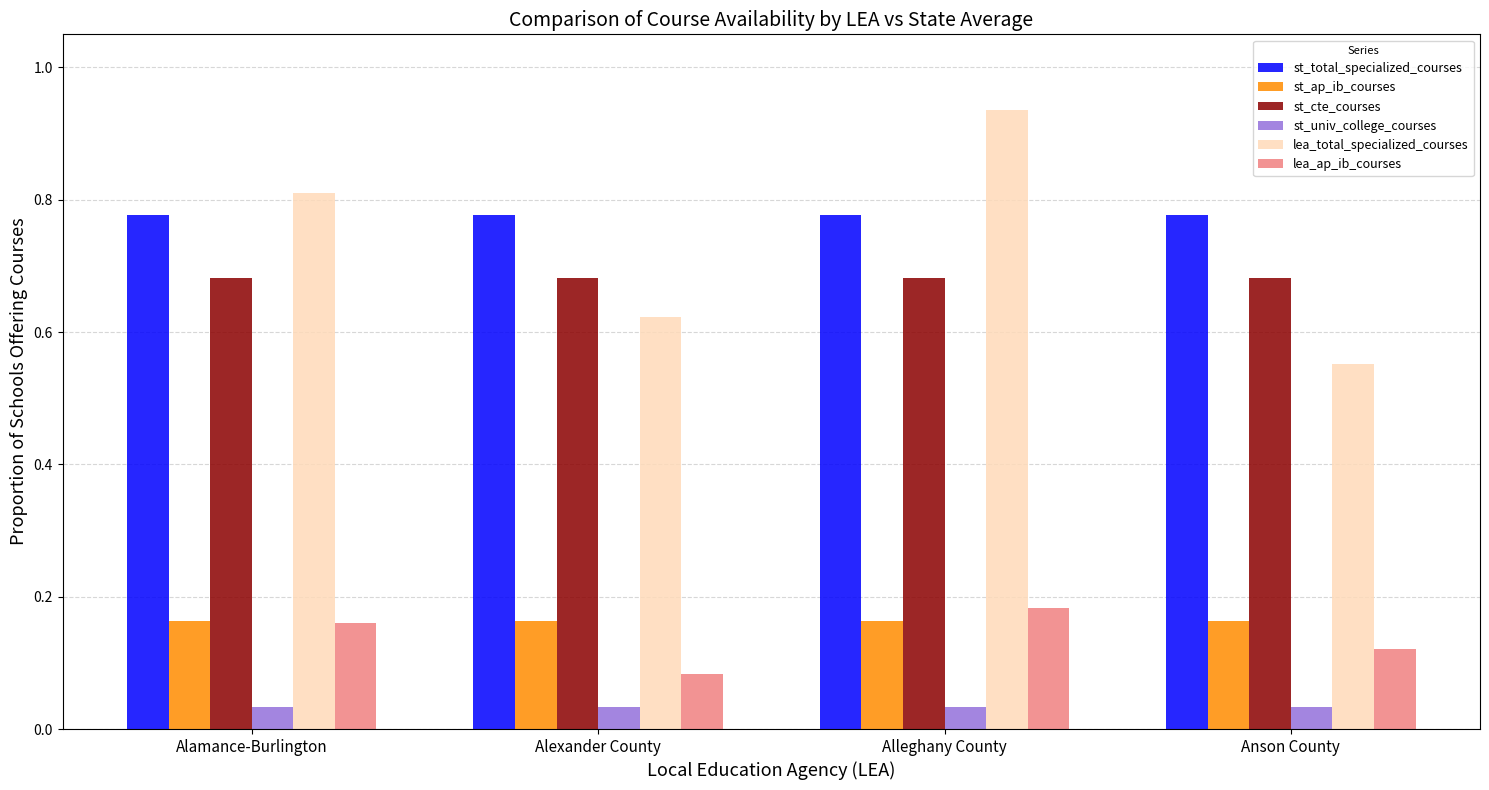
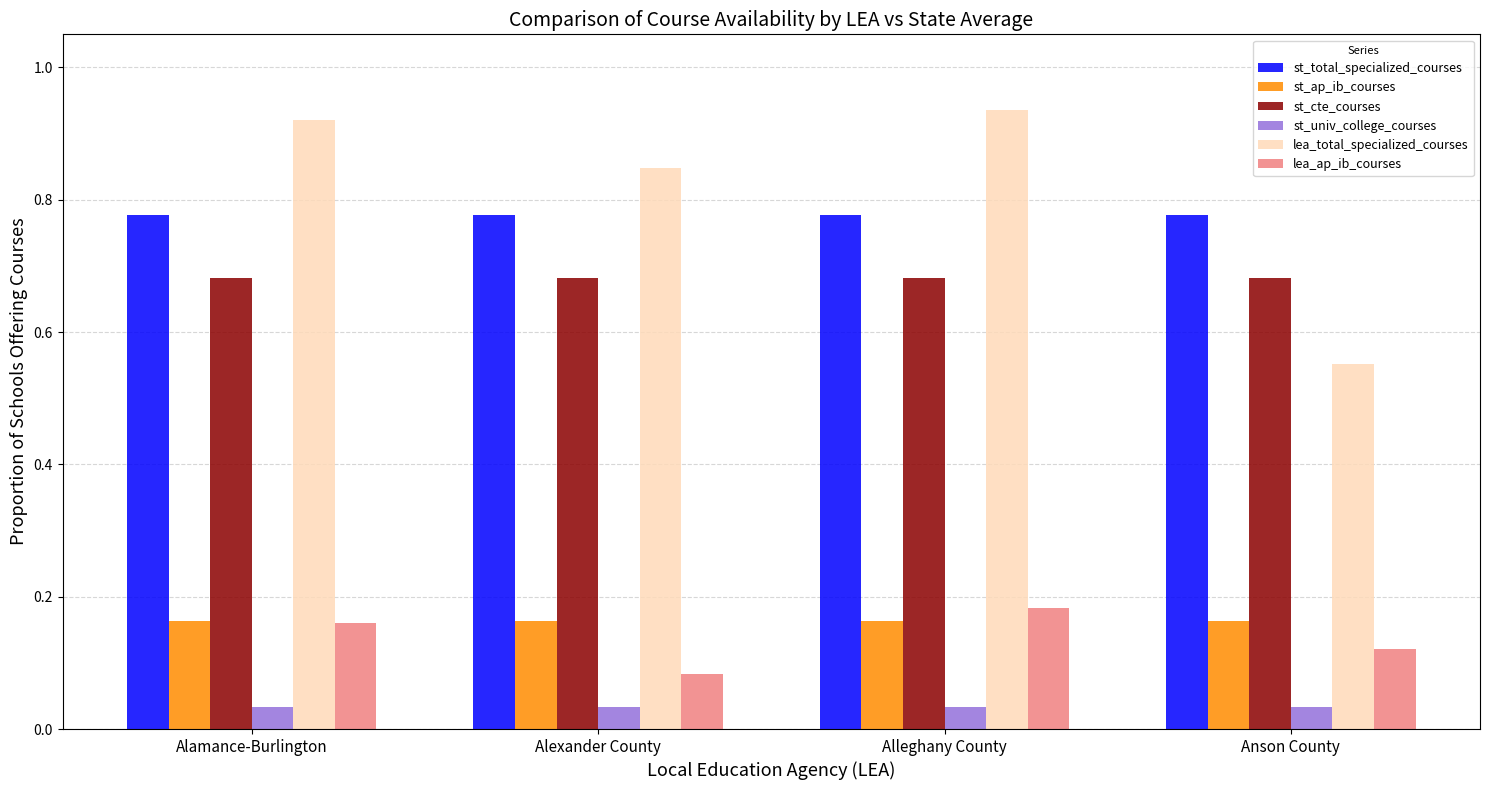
lea_total_specialized_courses, Alamance-Burlington: 0.81 -> 0.92
lea_total_specialized_courses, Alexander County: 0.62 -> 0.85
